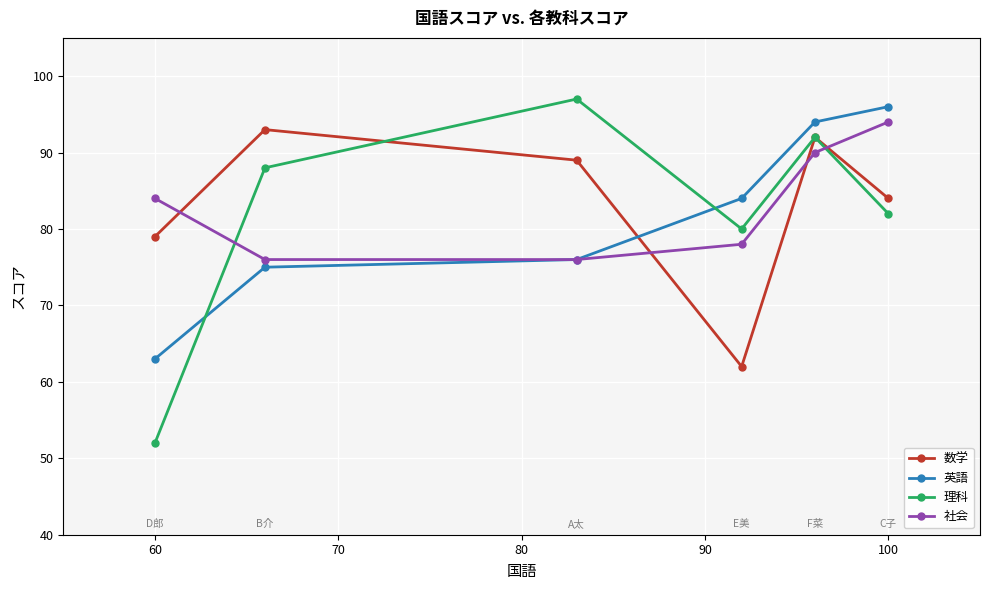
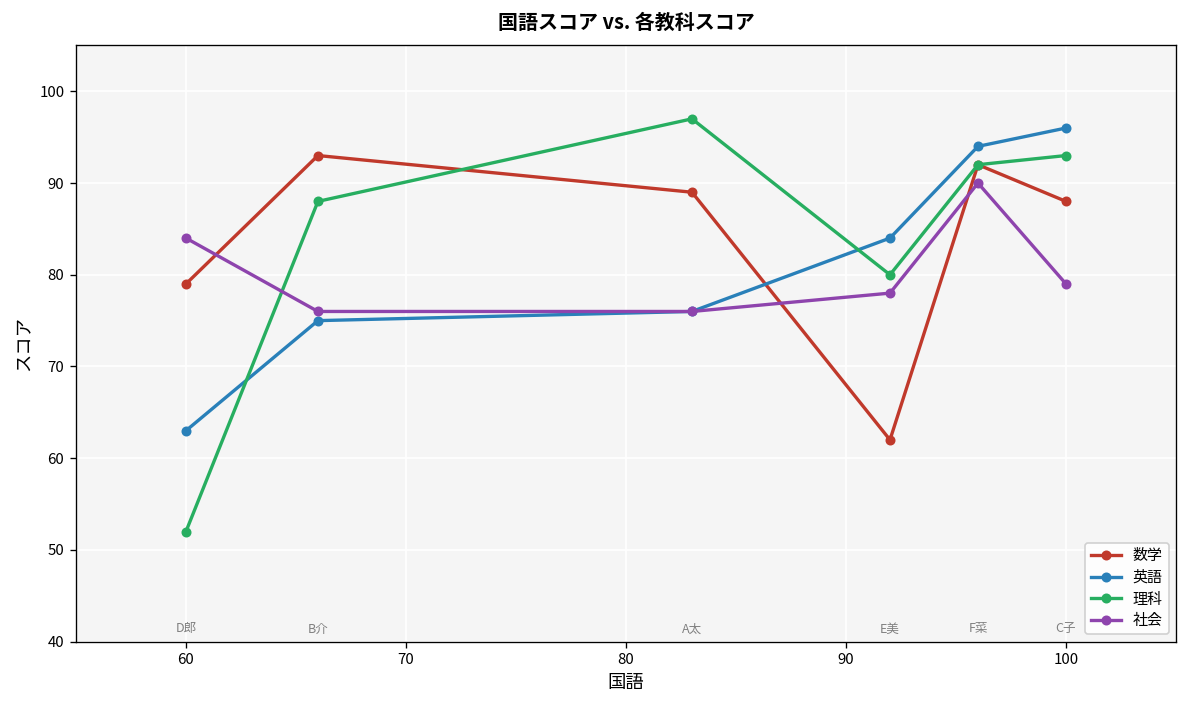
数学, 100: 84 -> 88
理科, 100: 82 -> 93
社会, 100: 94 -> 79
